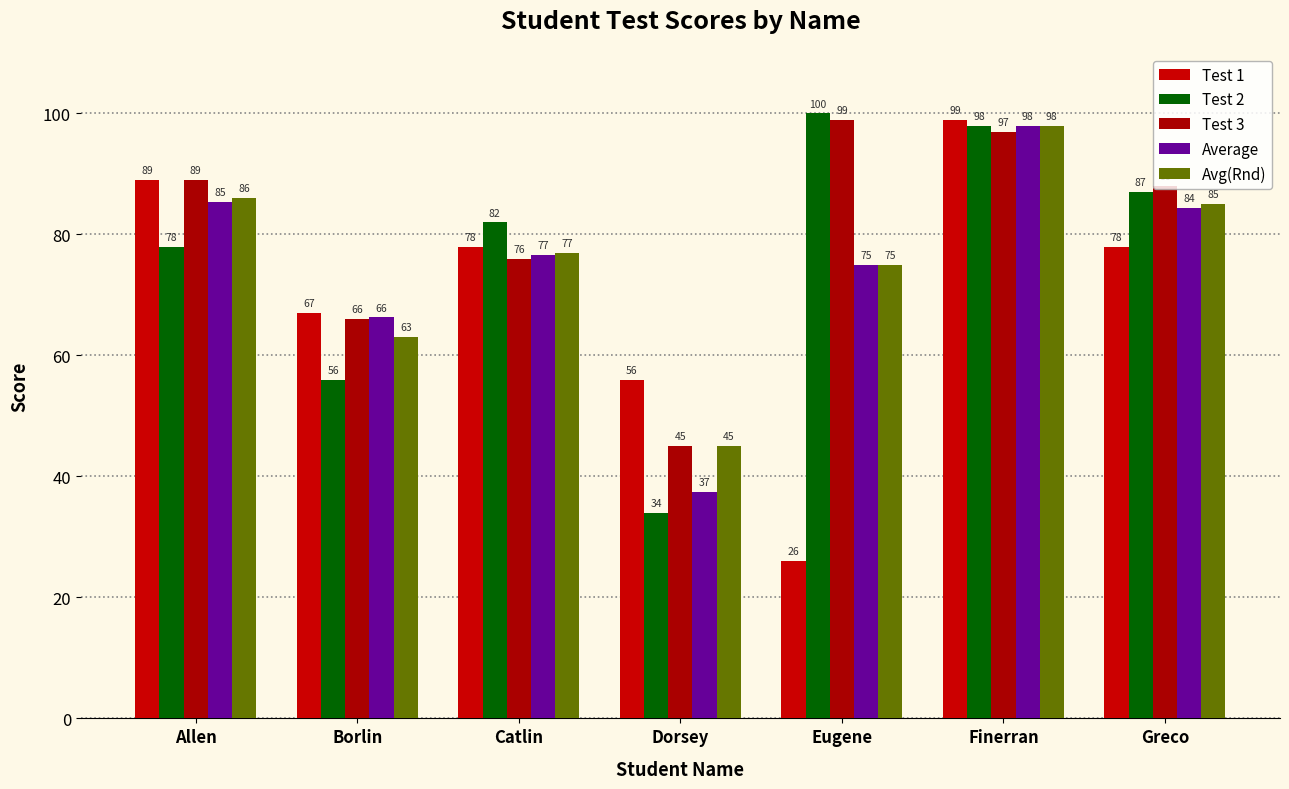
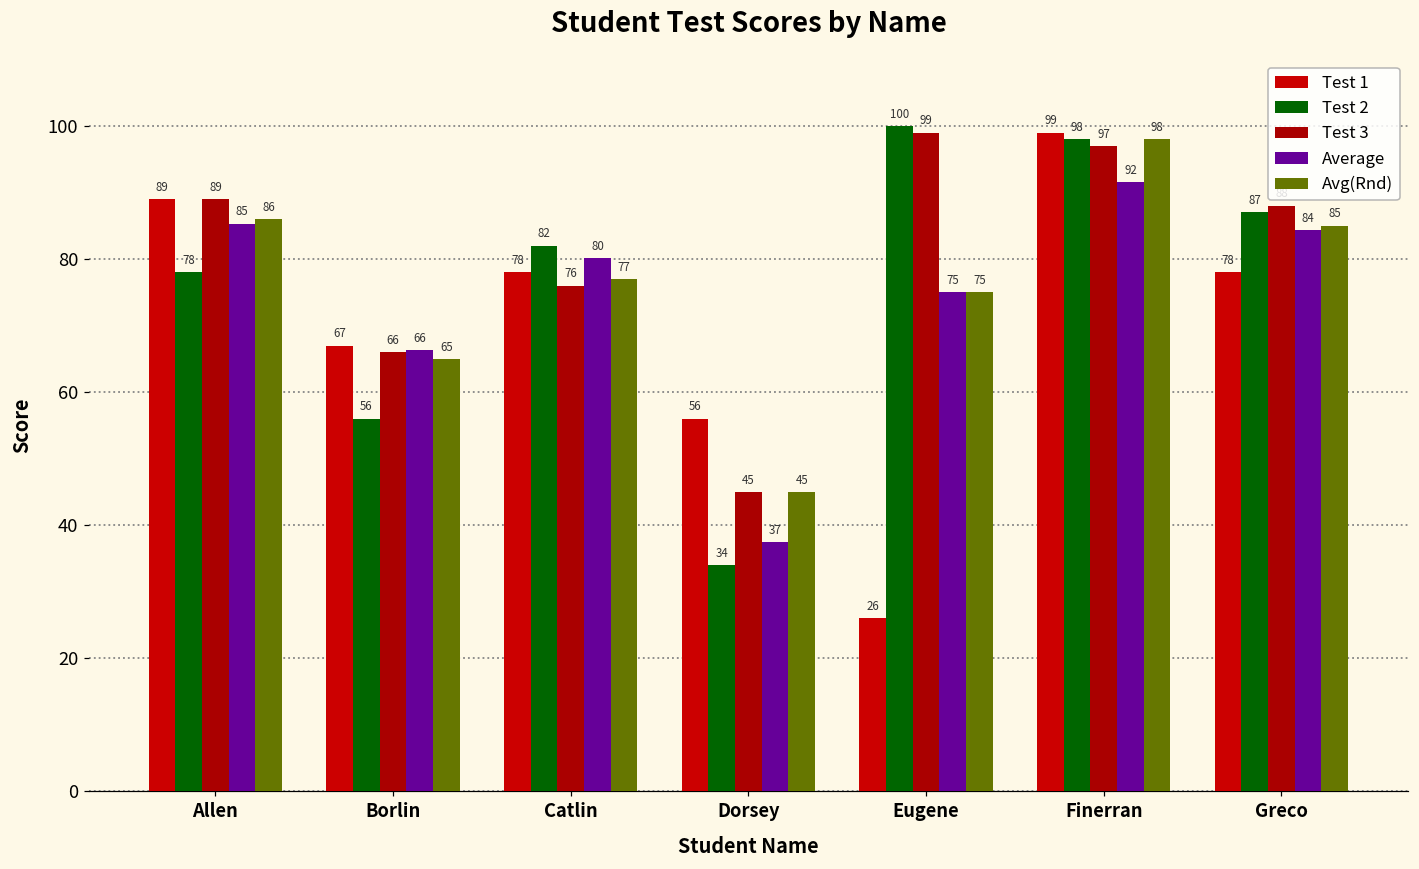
Avg(Rnd), Borlin: 63 -> 65
Average, Catlin: 77 -> 80
Average, Finerran: 98 -> 92
